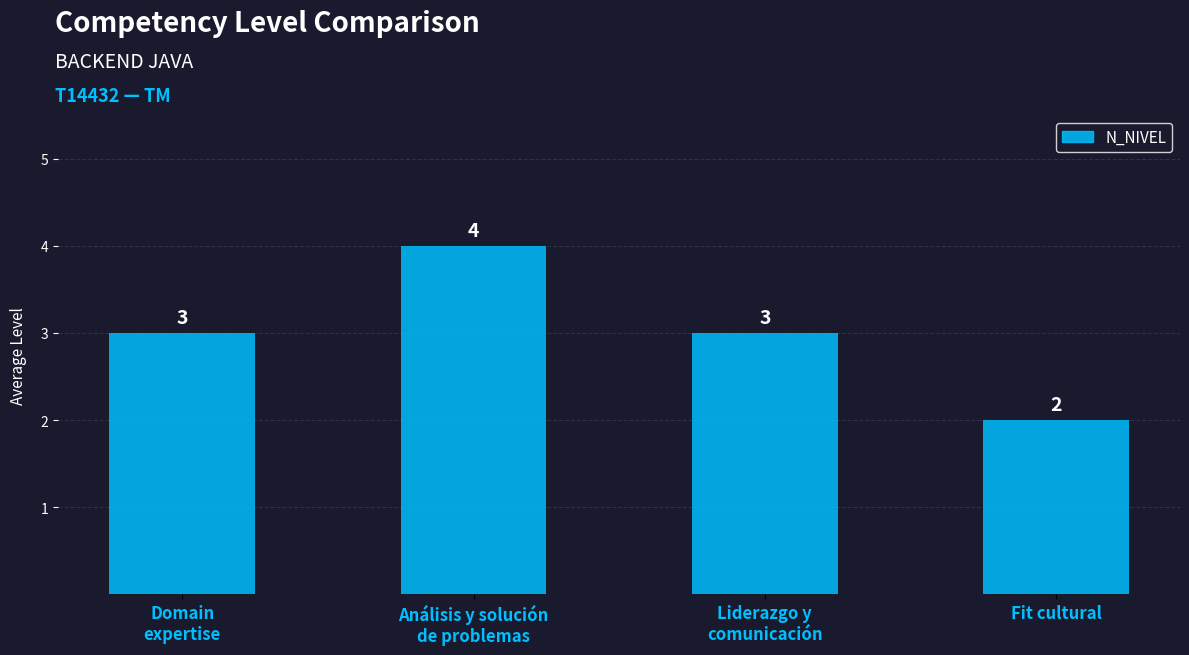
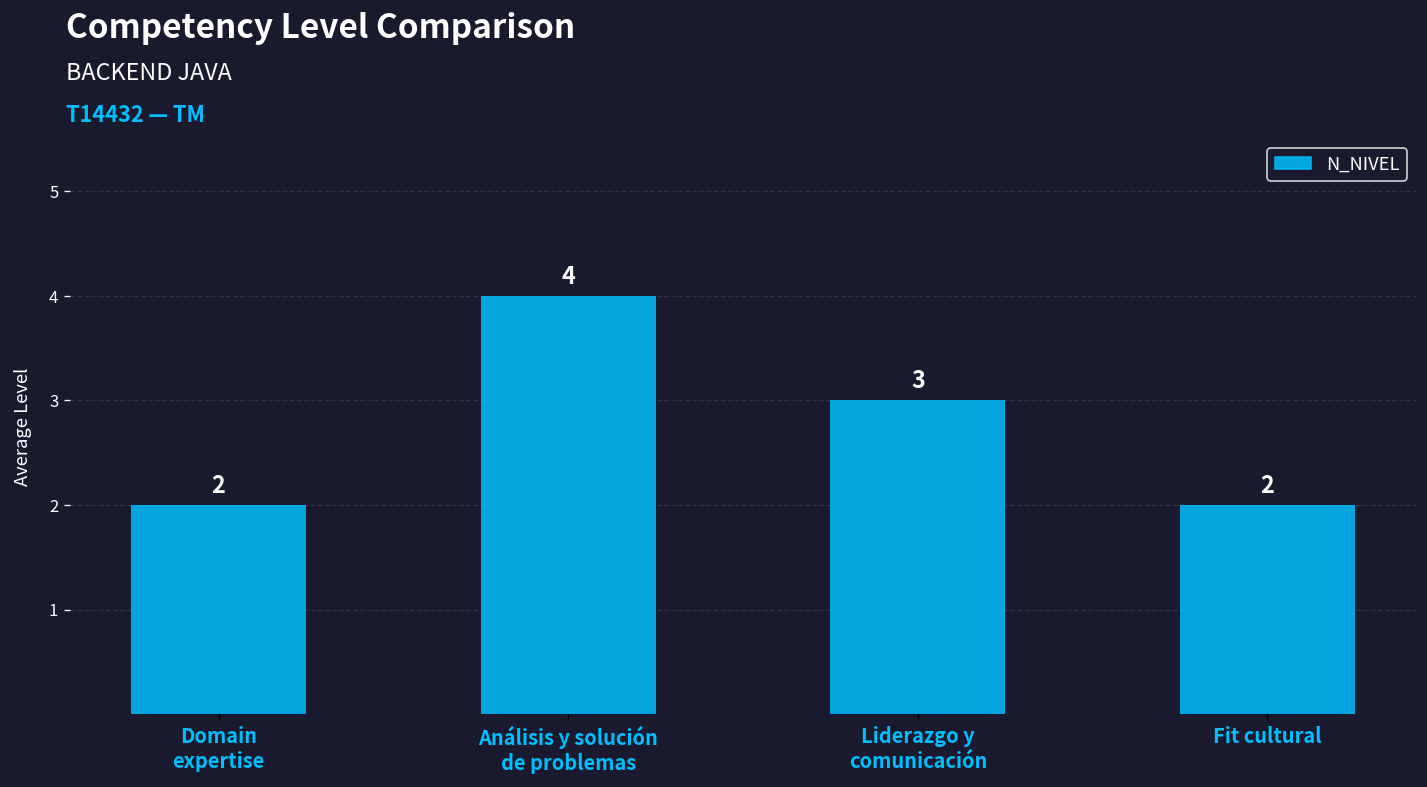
Domain expertise: 3 -> 2
